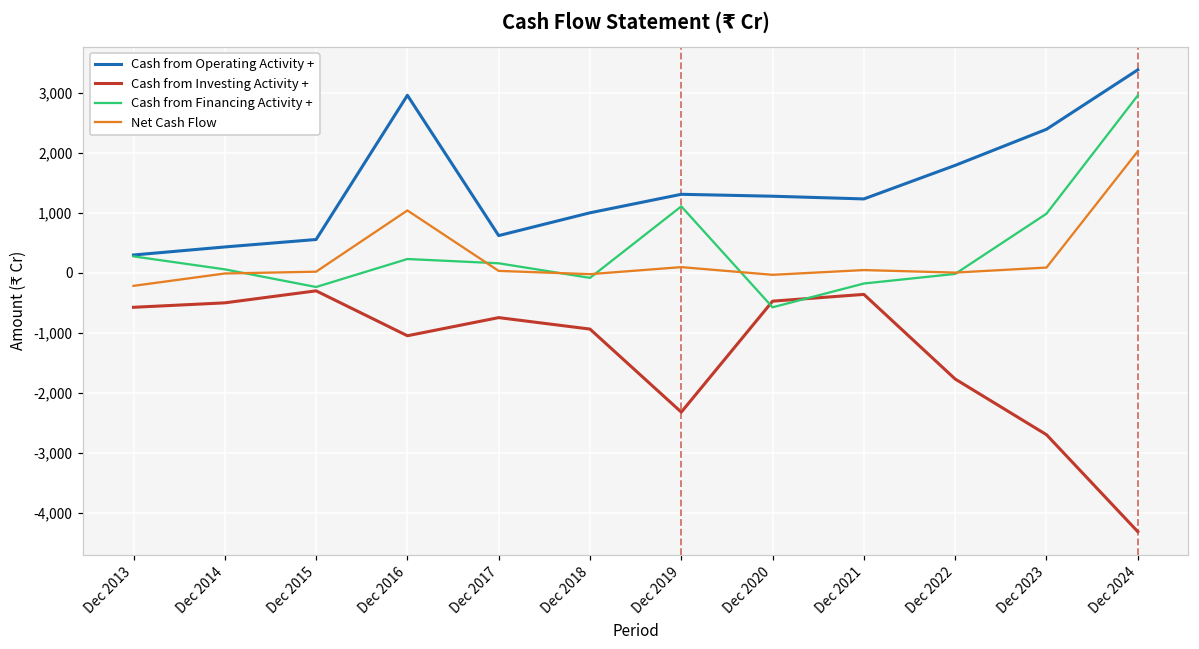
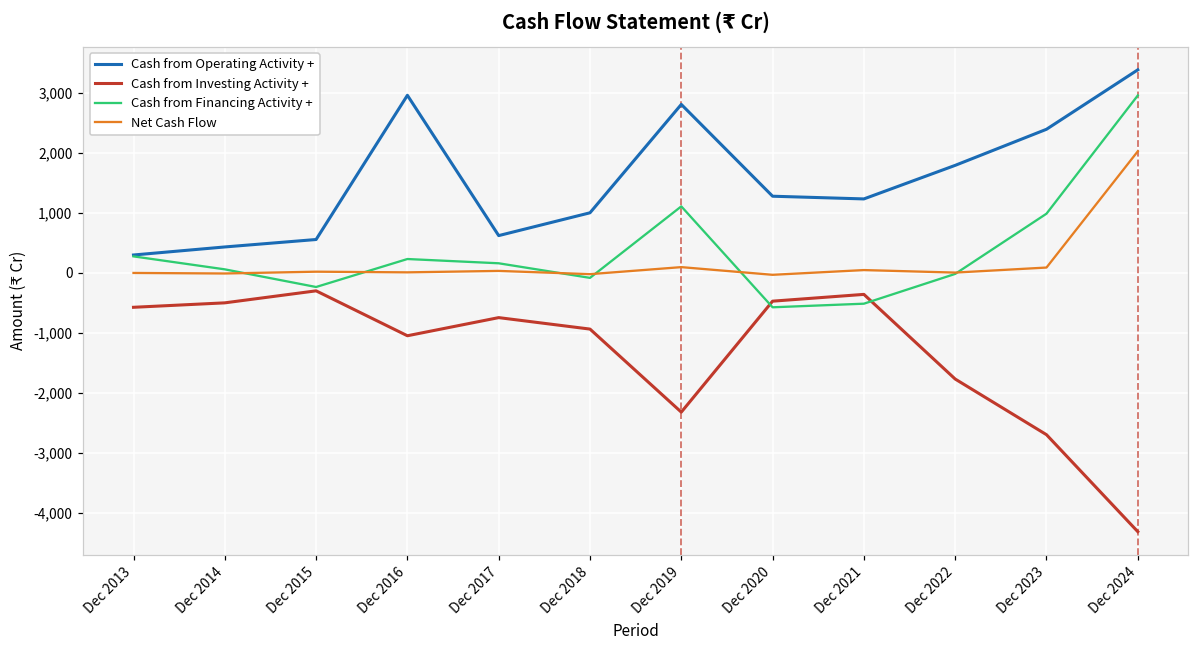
Net Cash Flow, Dec 2013: -200 -> 0
Net Cash Flow, Dec 2016: 1,000 -> 0
Cash from Operating Activity +, Dec 2019: 1,300 -> 2,800
Cash from Financing Activity +, Dec 2021: -200 -> -500
